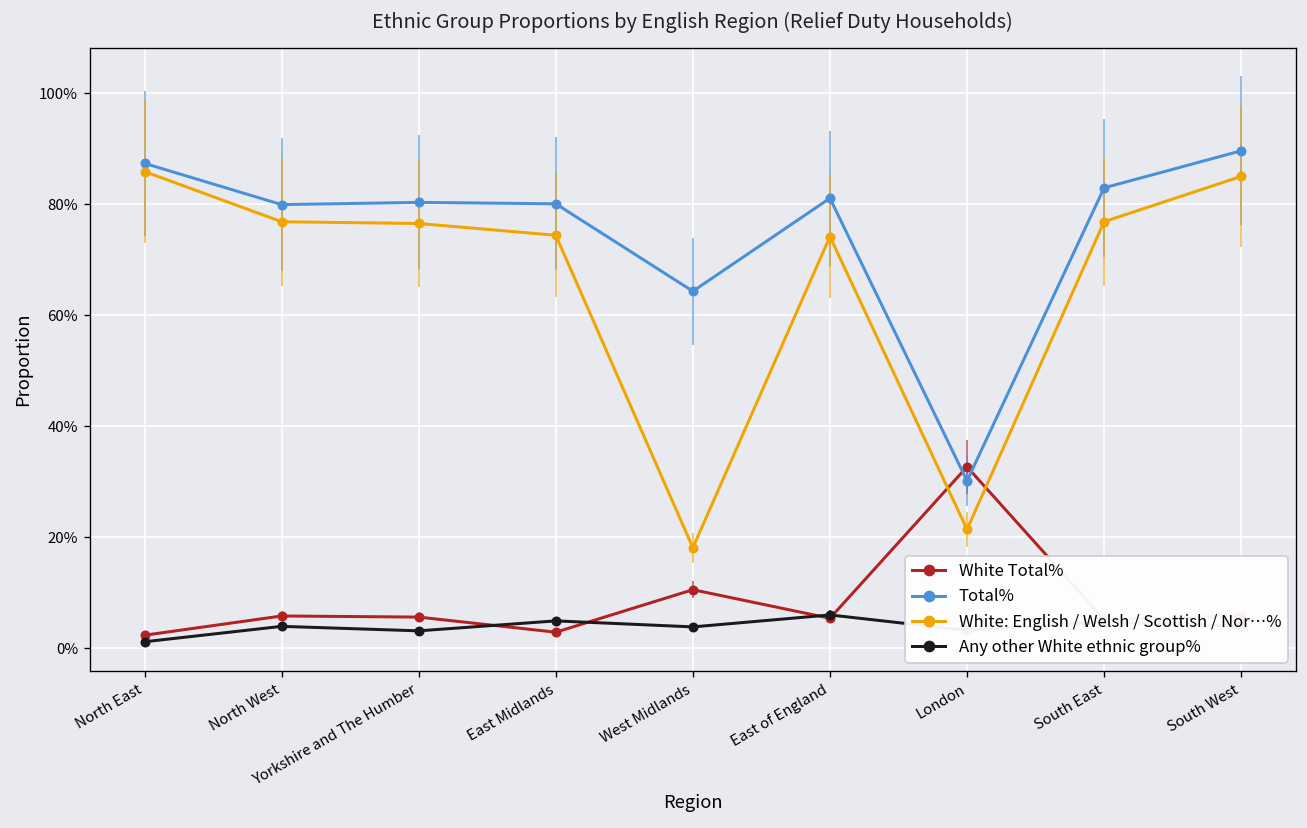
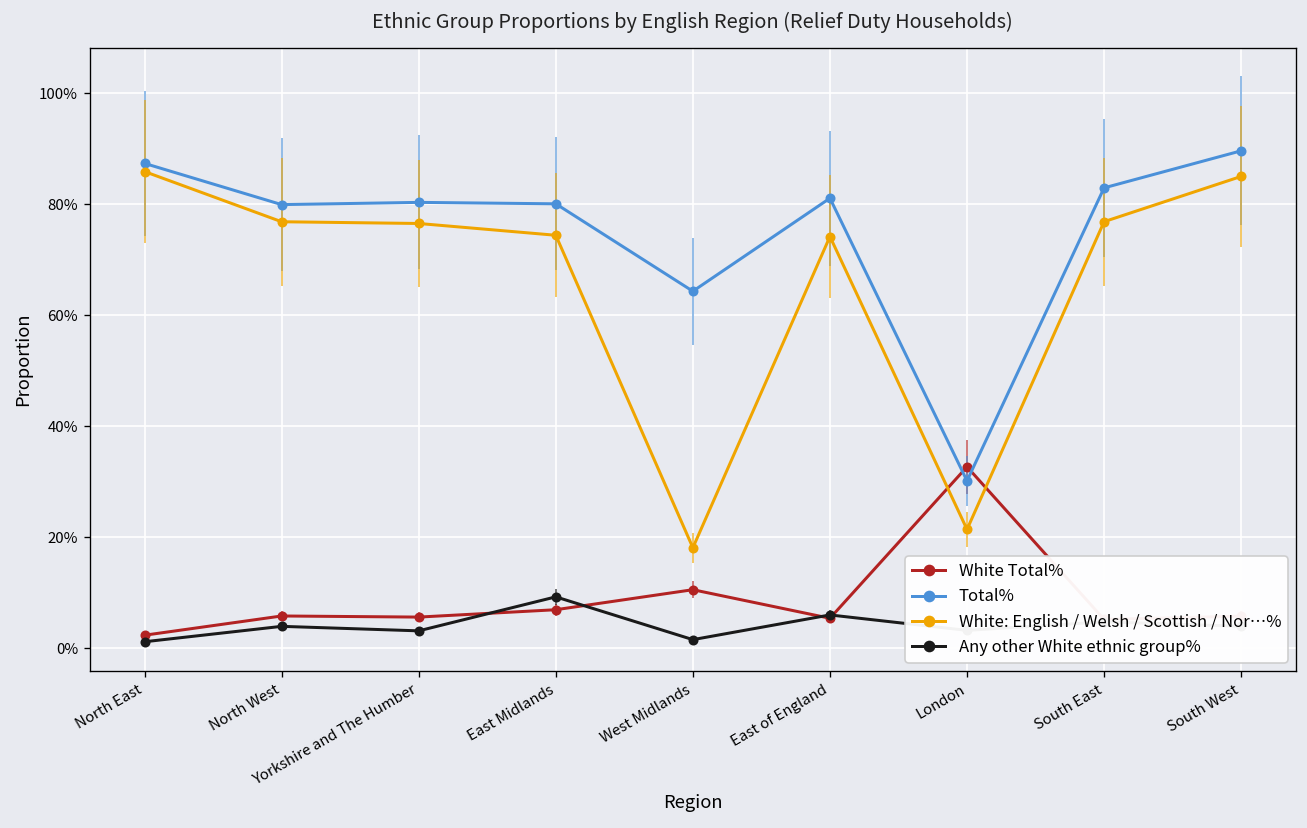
White Total%, East Midlands: 3% -> 7%
Any other White ethnic group%, East Midlands: 5% -> 9%
Any other White ethnic group%, West Midlands: 4% -> 2%
